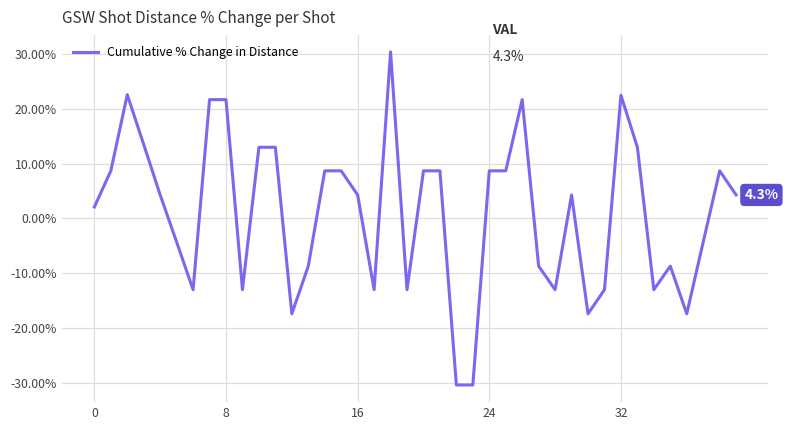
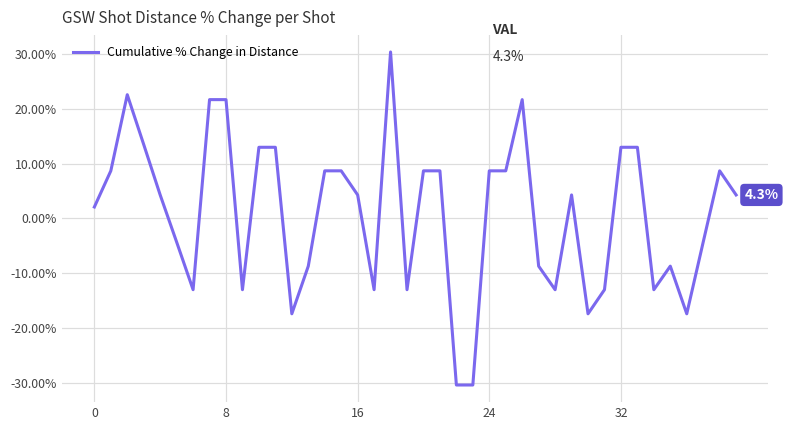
32: 23% -> 13%
